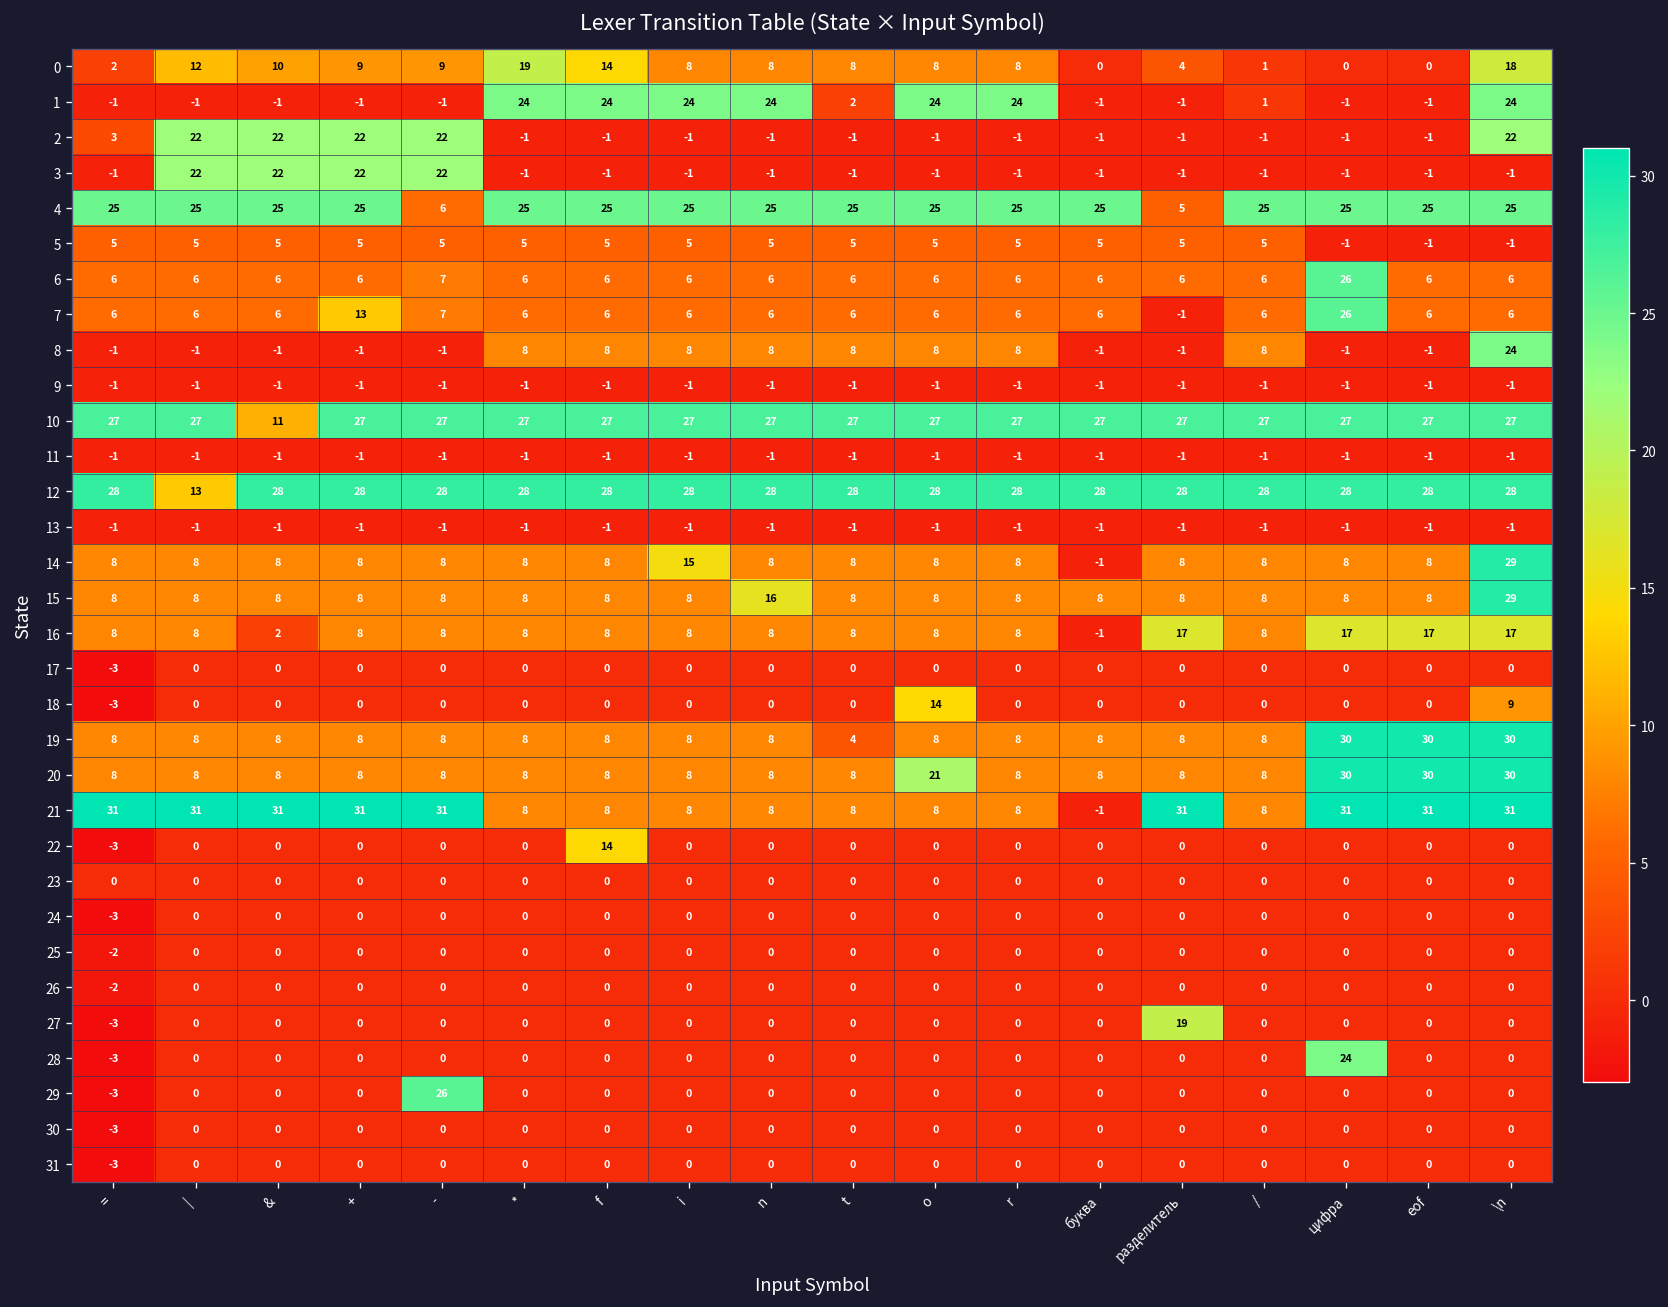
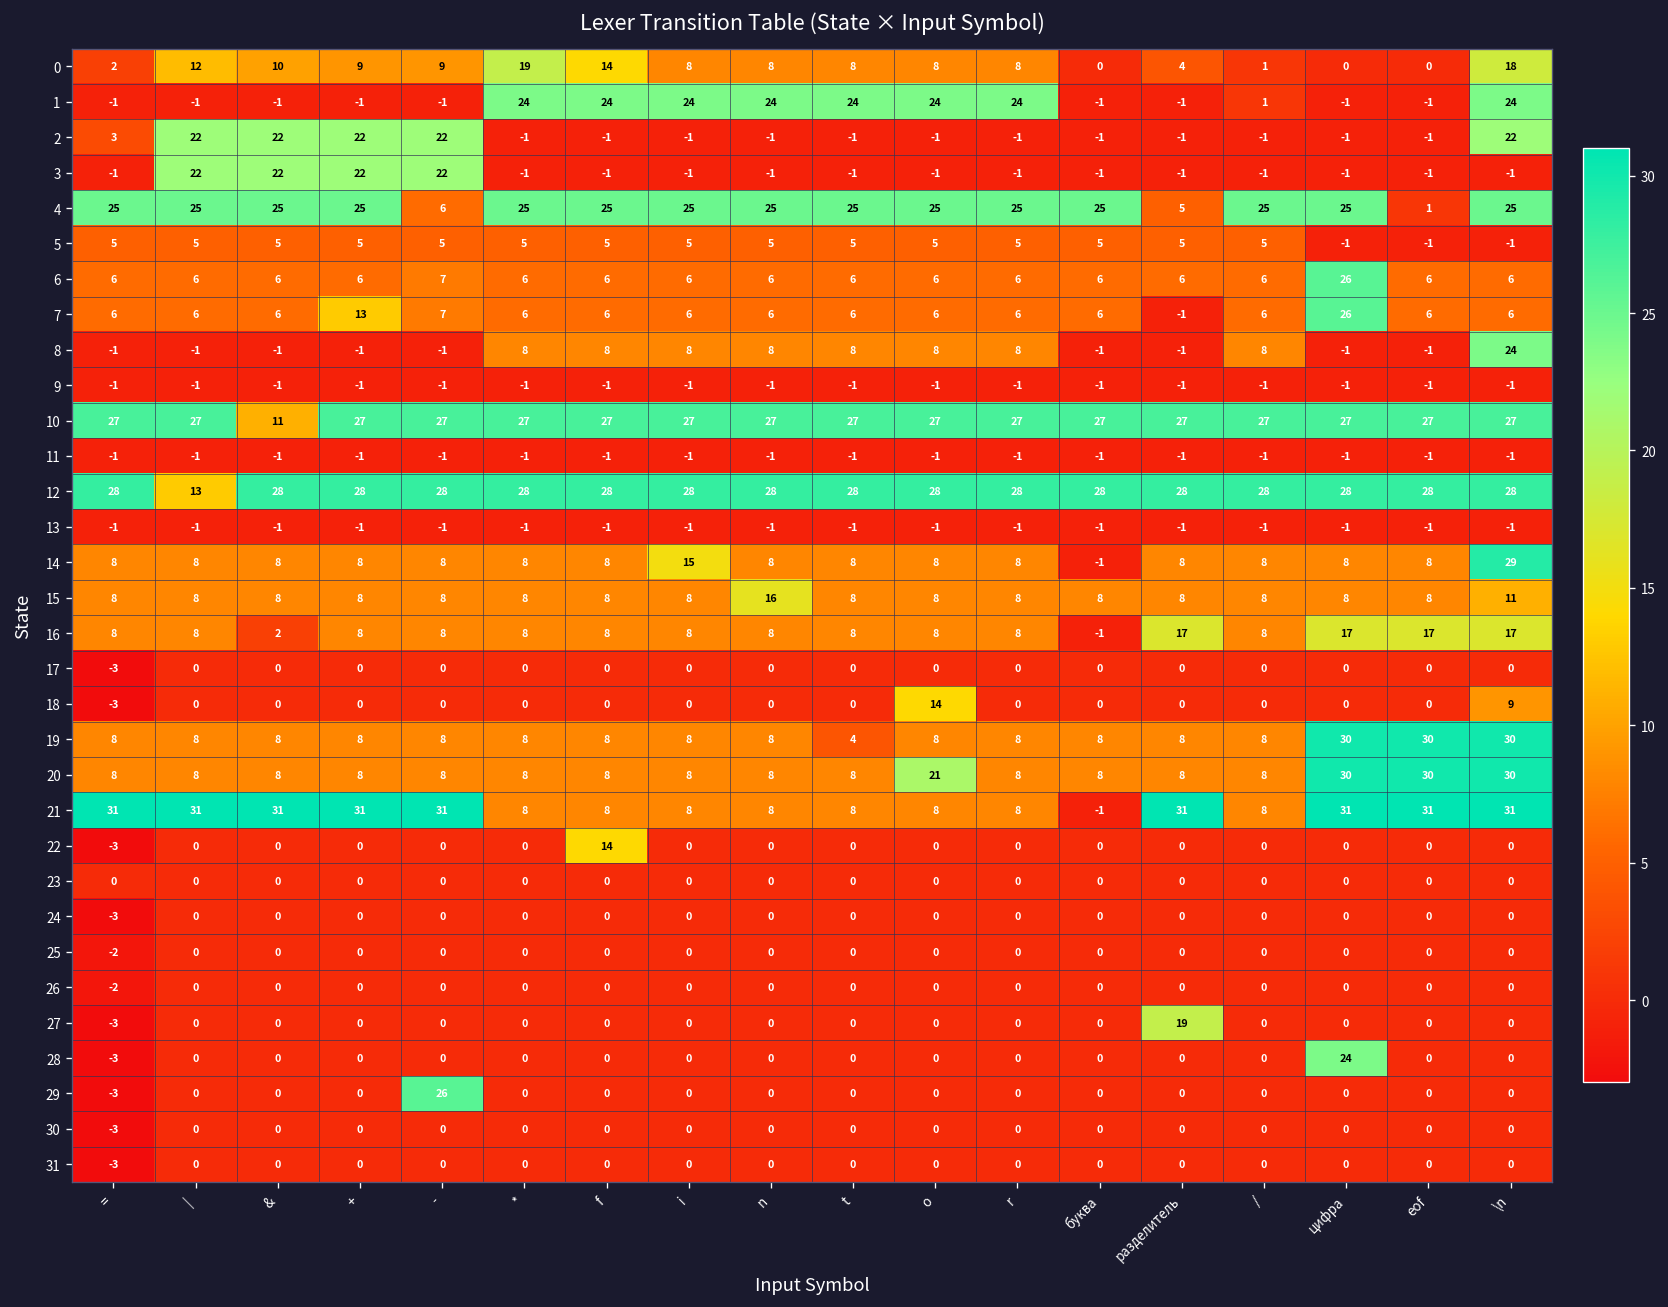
1, t: 2 -> 24
4, eof: 25 -> 1
15, \n: 29 -> 11
